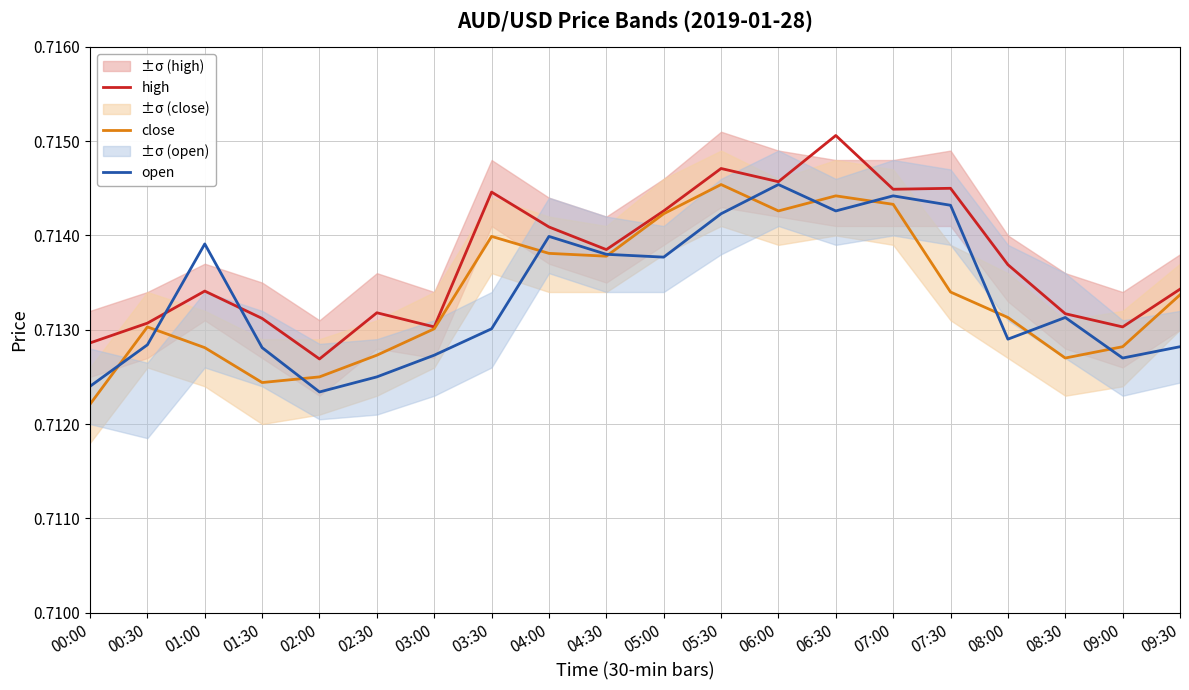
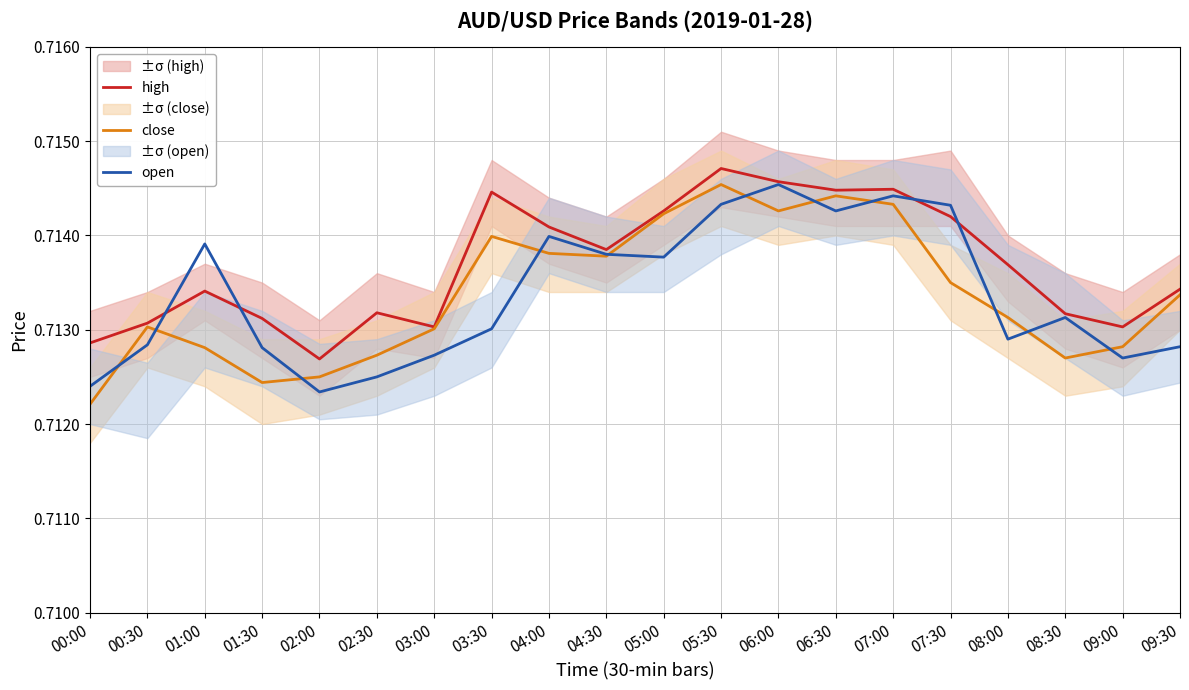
open, 05:30: 0.7142 -> 0.7143
high, 06:30: 0.7151 -> 0.7145
high, 07:30: 0.7145 -> 0.7142
close, 07:30: 0.7134 -> 0.7135
